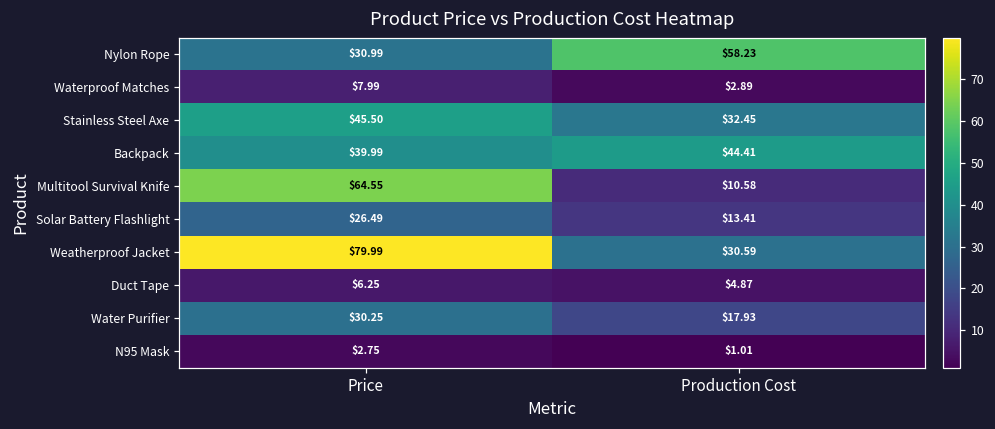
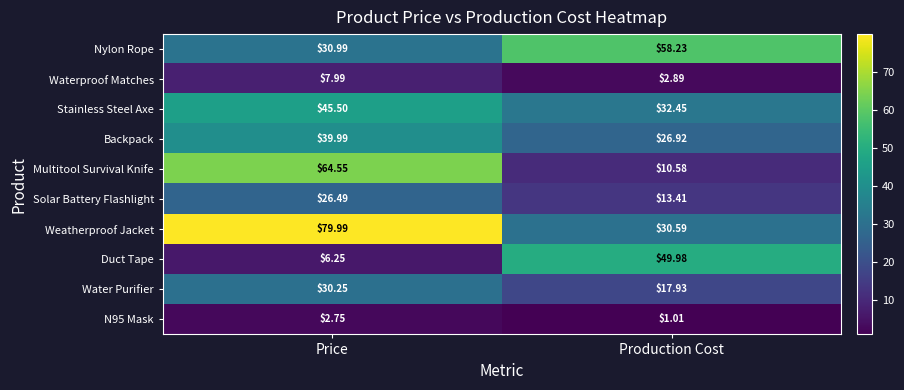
Backpack, Production Cost: $44.41 -> $26.92
Duct Tape, Production Cost: $4.87 -> $49.98
